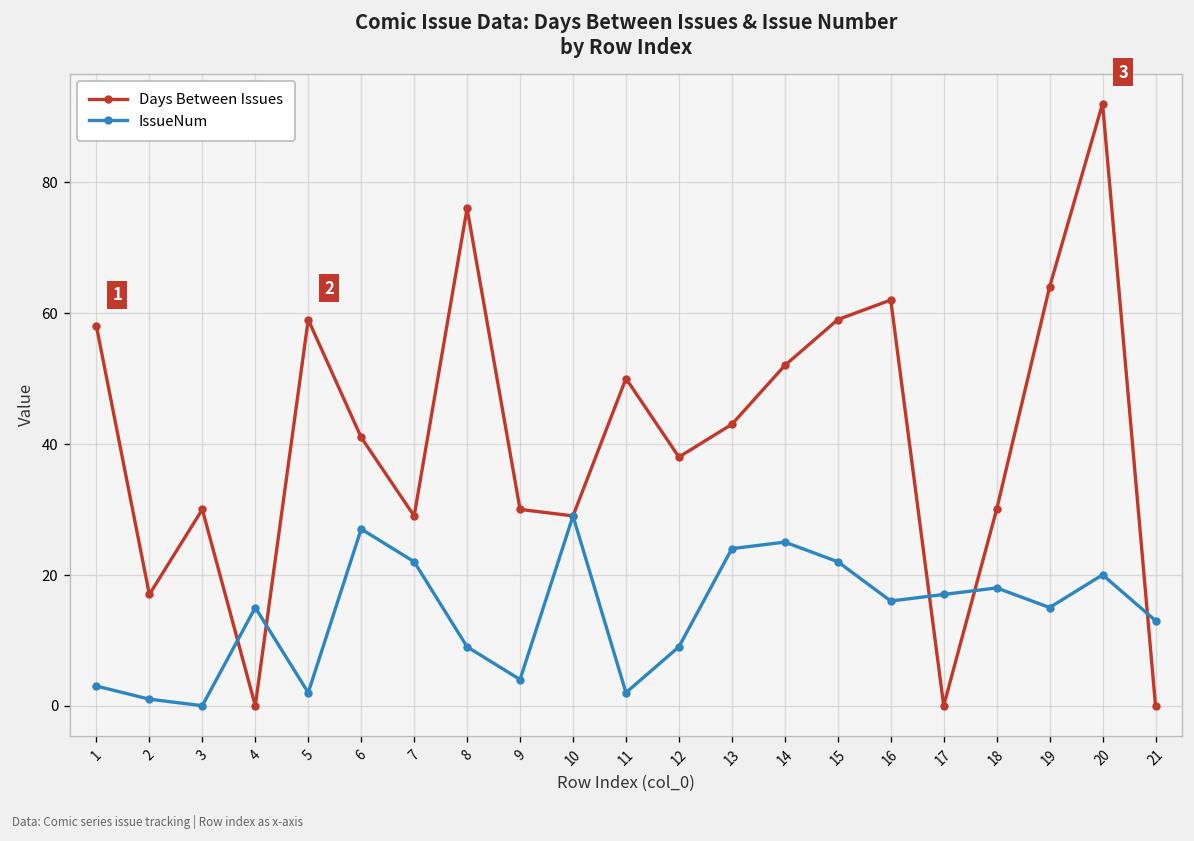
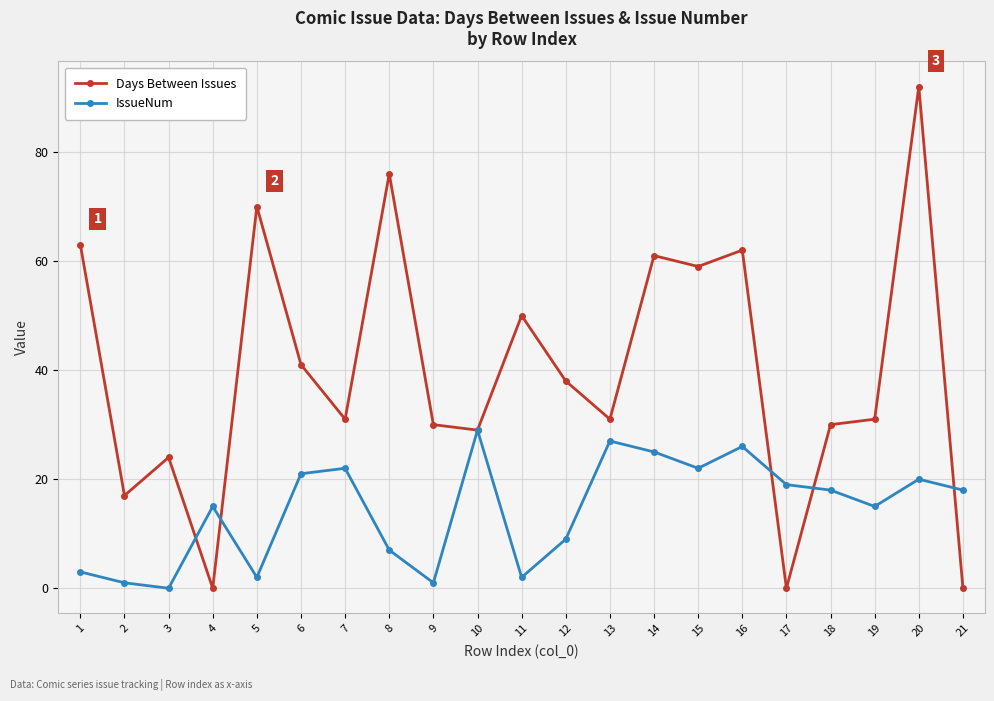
Days Between Issues, 1: 58 -> 63
Days Between Issues, 3: 30 -> 24
Days Between Issues, 5: 59 -> 70
IssueNum, 6: 27 -> 21
Days Between Issues, 7: 29 -> 31
IssueNum, 8: 9 -> 7
IssueNum, 9: 4 -> 1
Days Between Issues, 13: 43 -> 31
IssueNum, 13: 24 -> 27
Days Between Issues, 14: 52 -> 61
IssueNum, 16: 16 -> 26
IssueNum, 17: 17 -> 19
Days Between Issues, 19: 64 -> 31
IssueNum, 21: 13 -> 18
